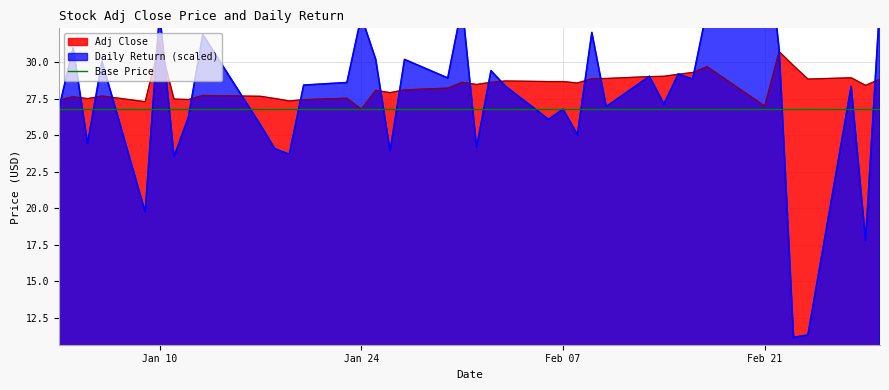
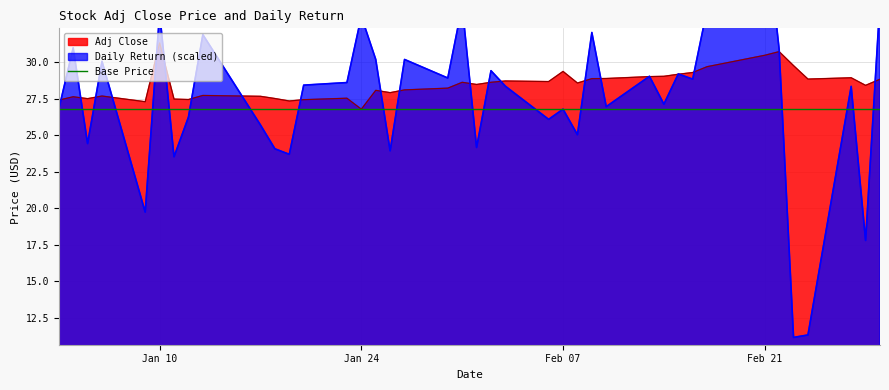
Adj Close, Feb 07: 28.7 -> 29.4
Adj Close, Feb 21: 27.0 -> 30.5
